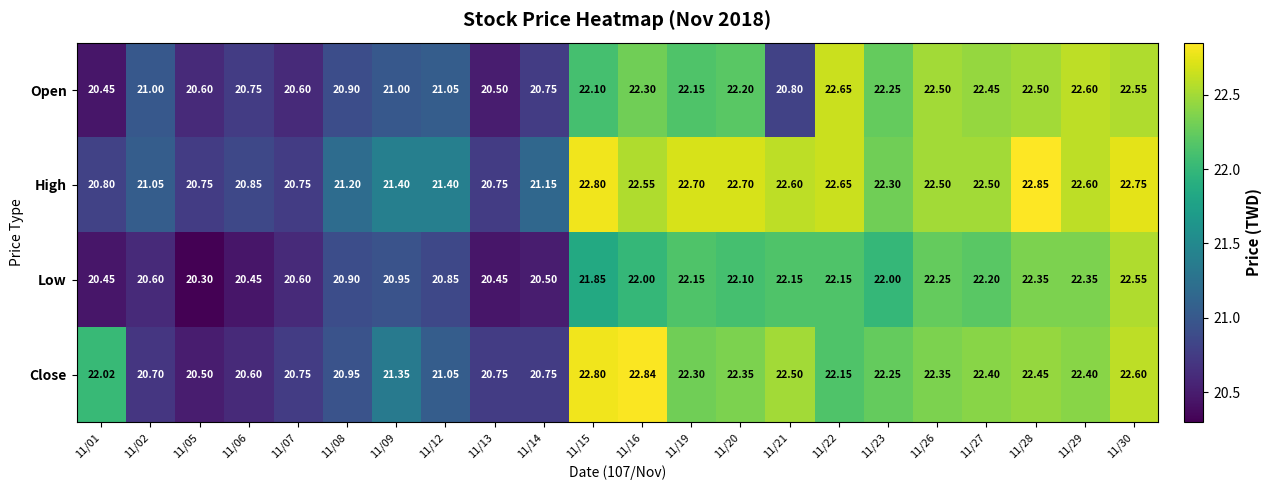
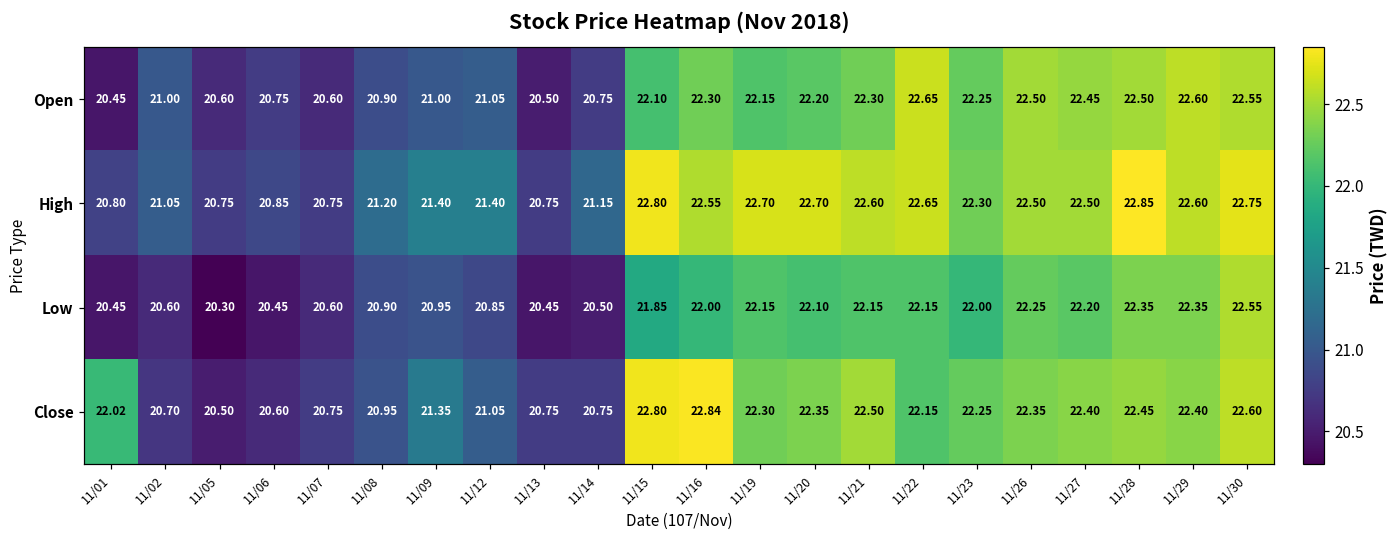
Open, 11/21: 20.80 -> 22.30
